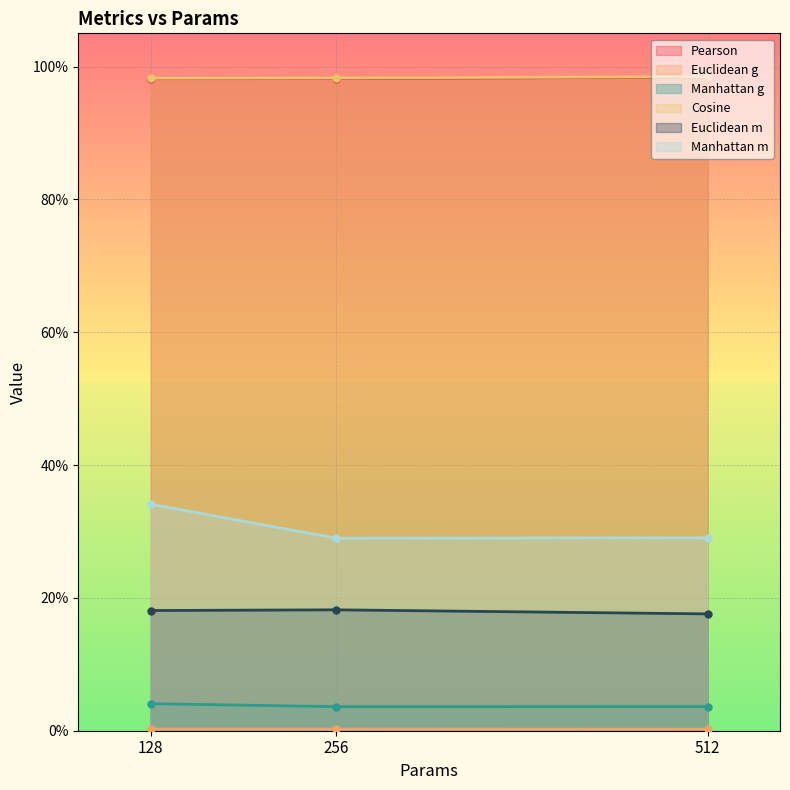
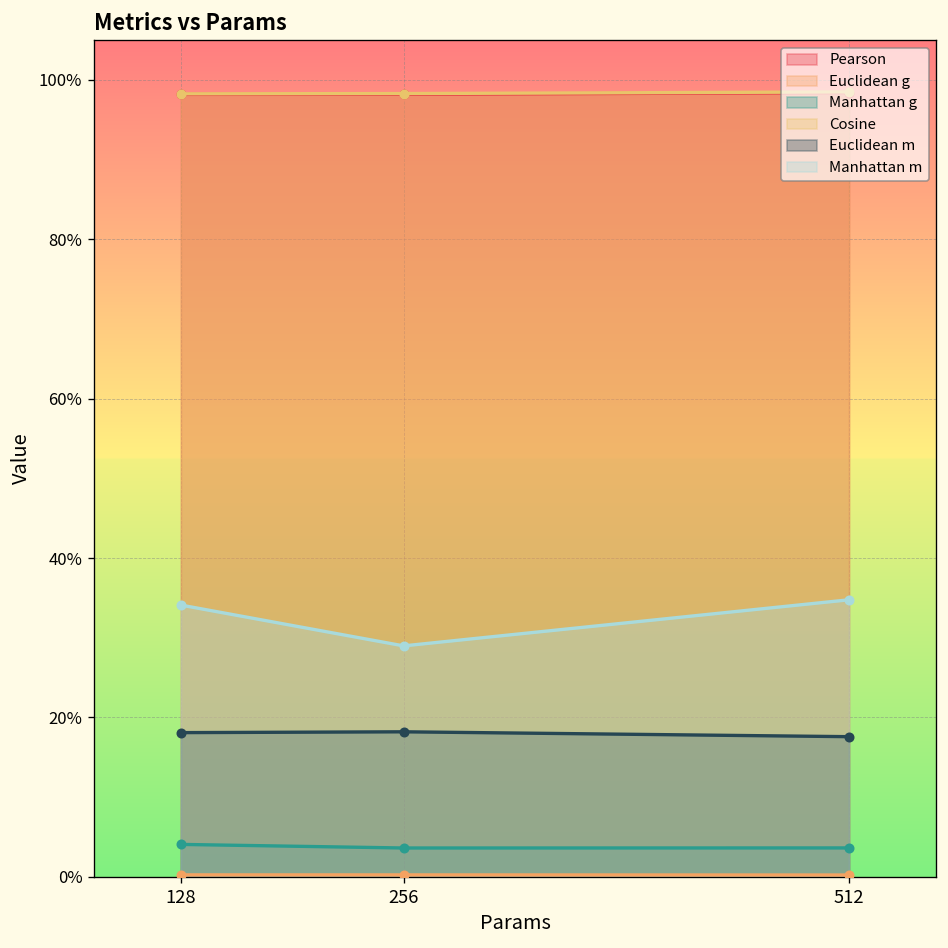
Manhattan m, 512: 29% -> 35%
